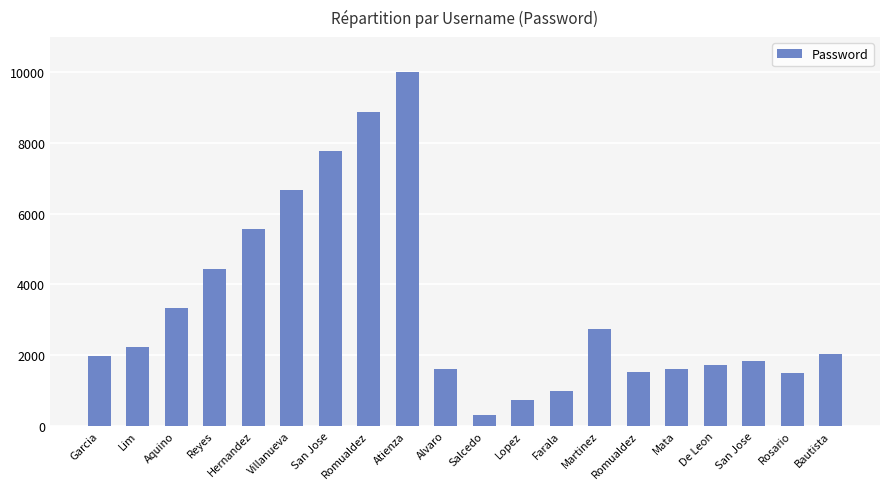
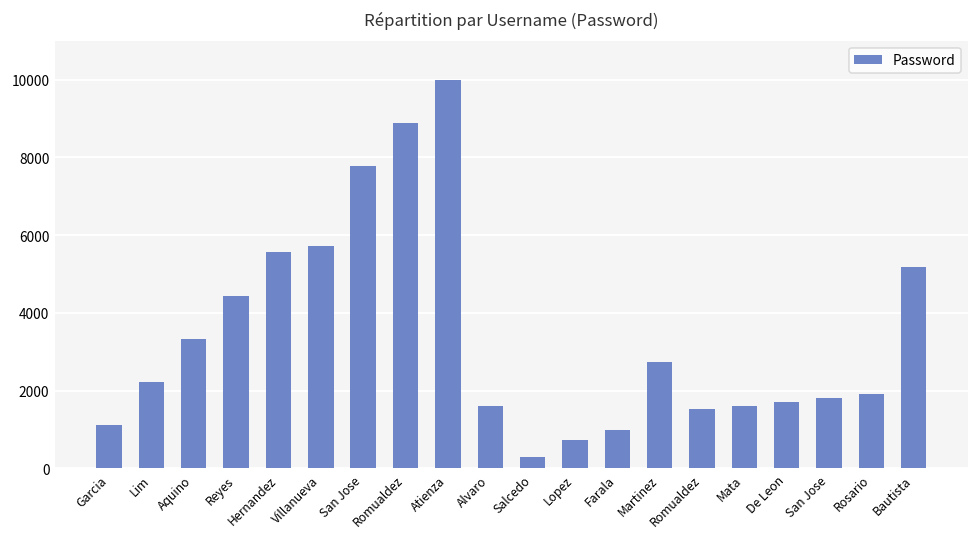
Garcia: 2000 -> 1100
Villanueva: 6700 -> 5700
Rosario: 1500 -> 1900
Bautista: 2000 -> 5200
